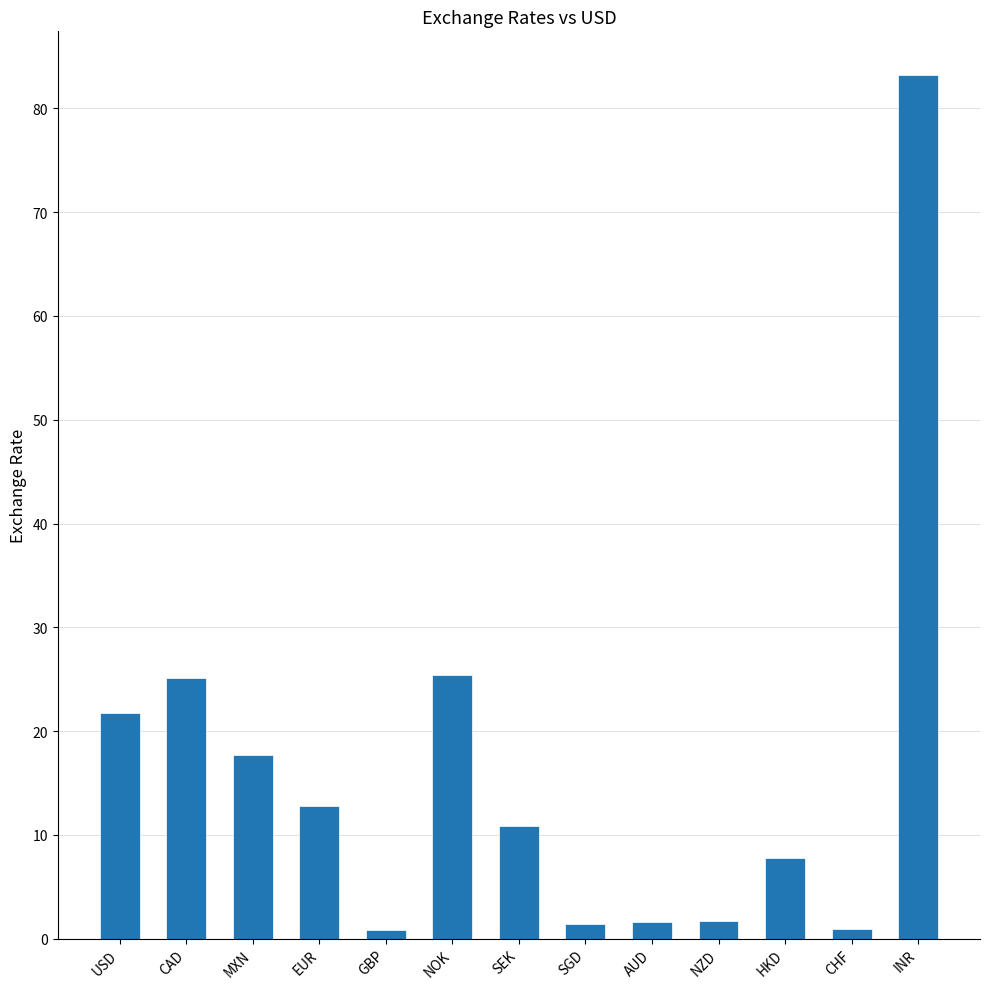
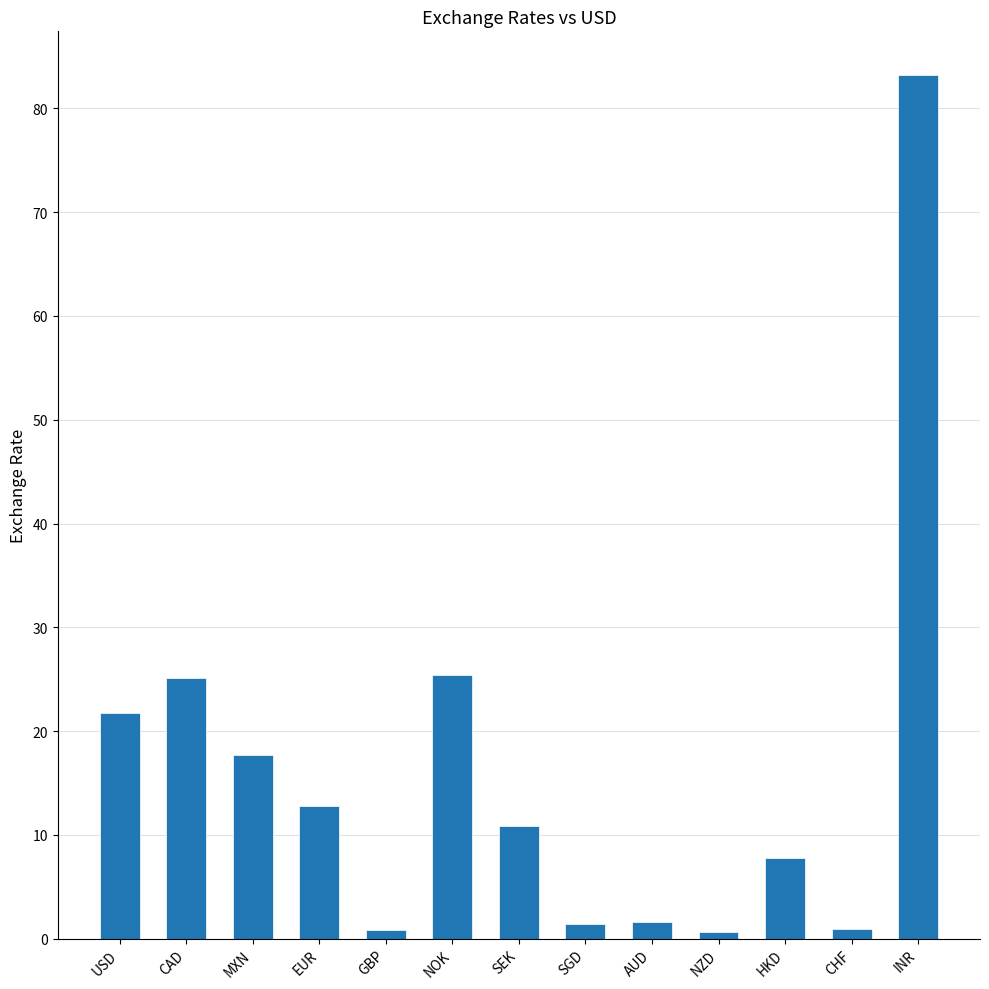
NZD: 1.7 -> 0.6
